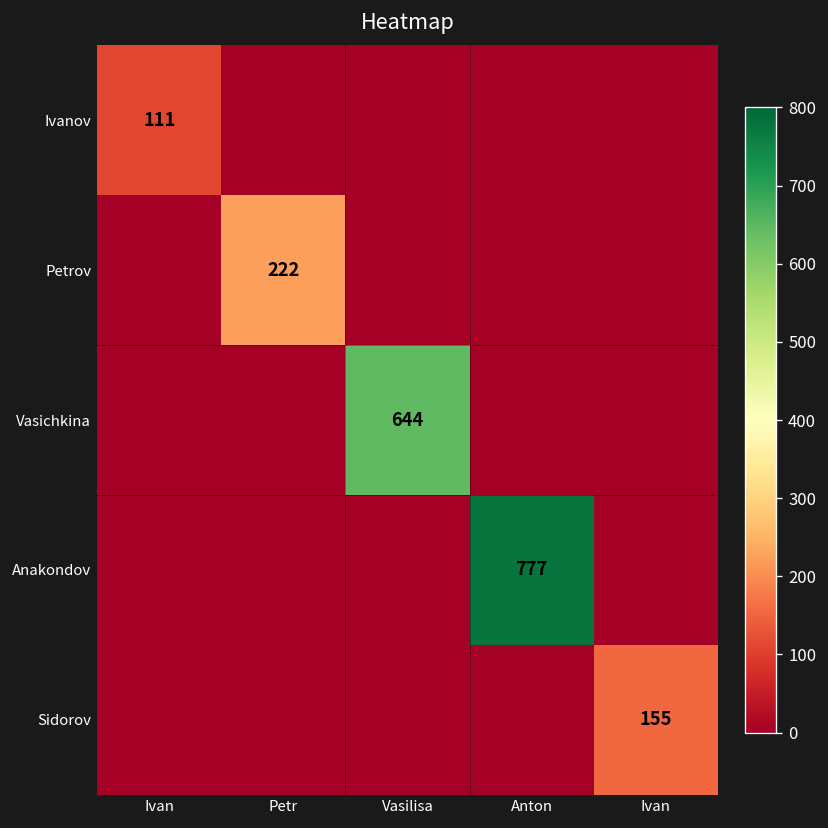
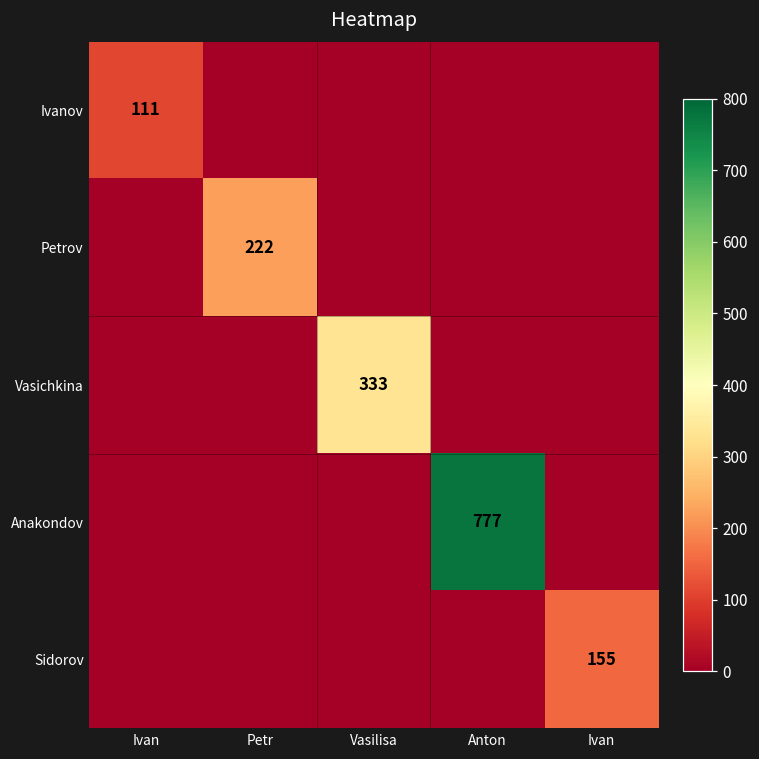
Vasichkina, Vasilisa: 644 -> 333
